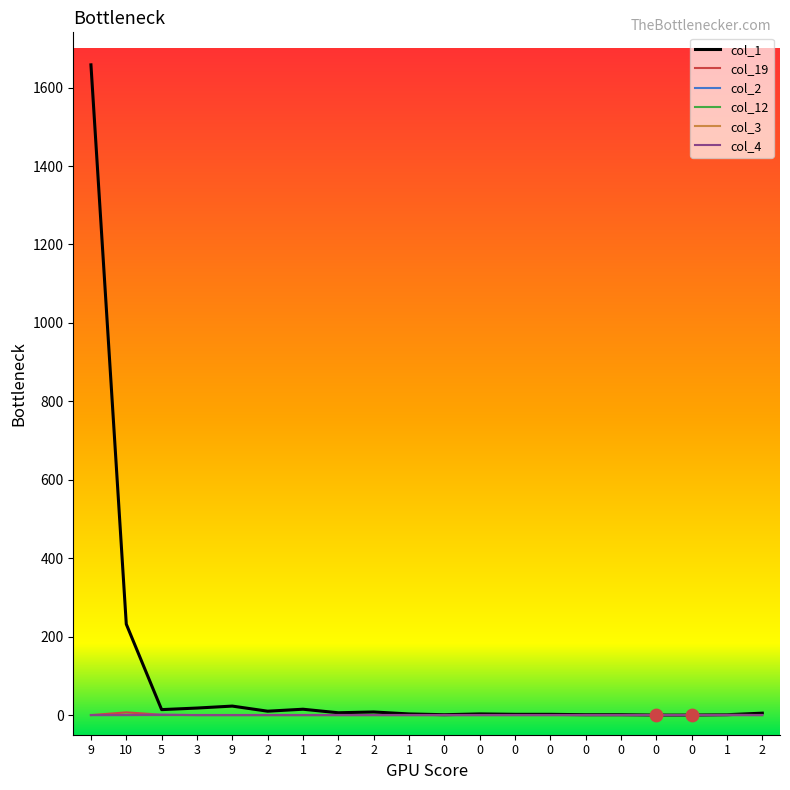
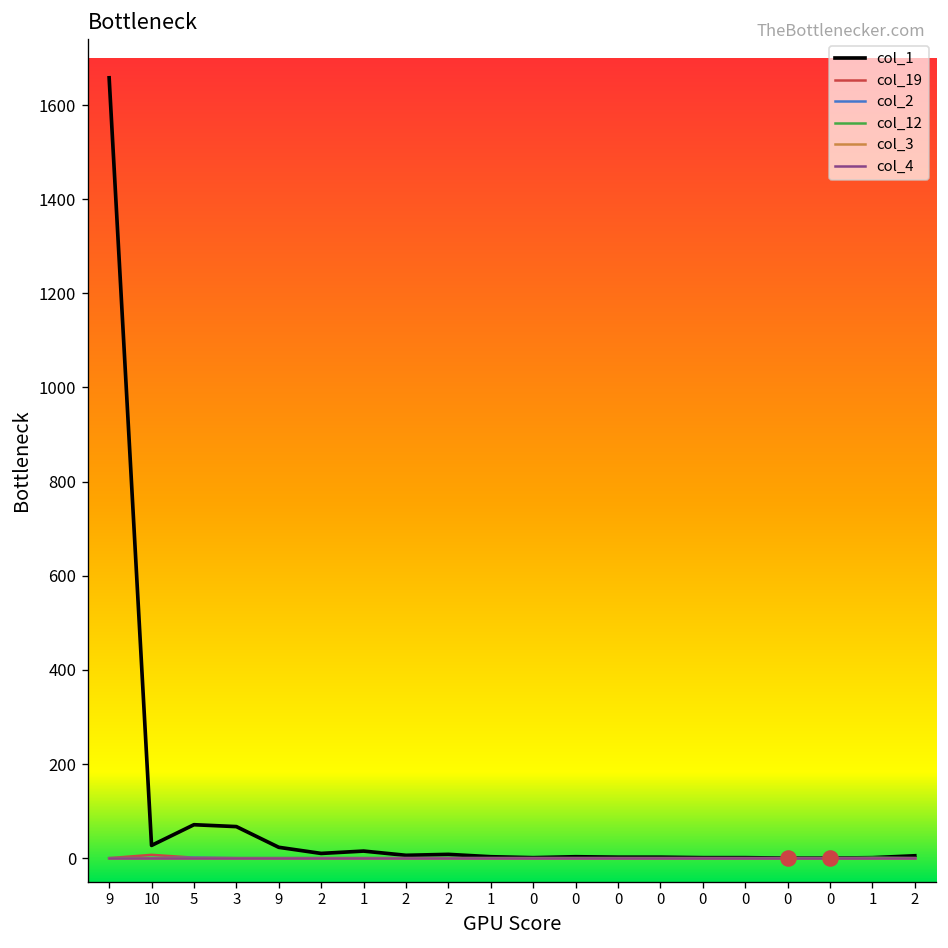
col_1, 10: 230 -> 30
col_1, 5: 10 -> 70
col_1, 3: 20 -> 70
